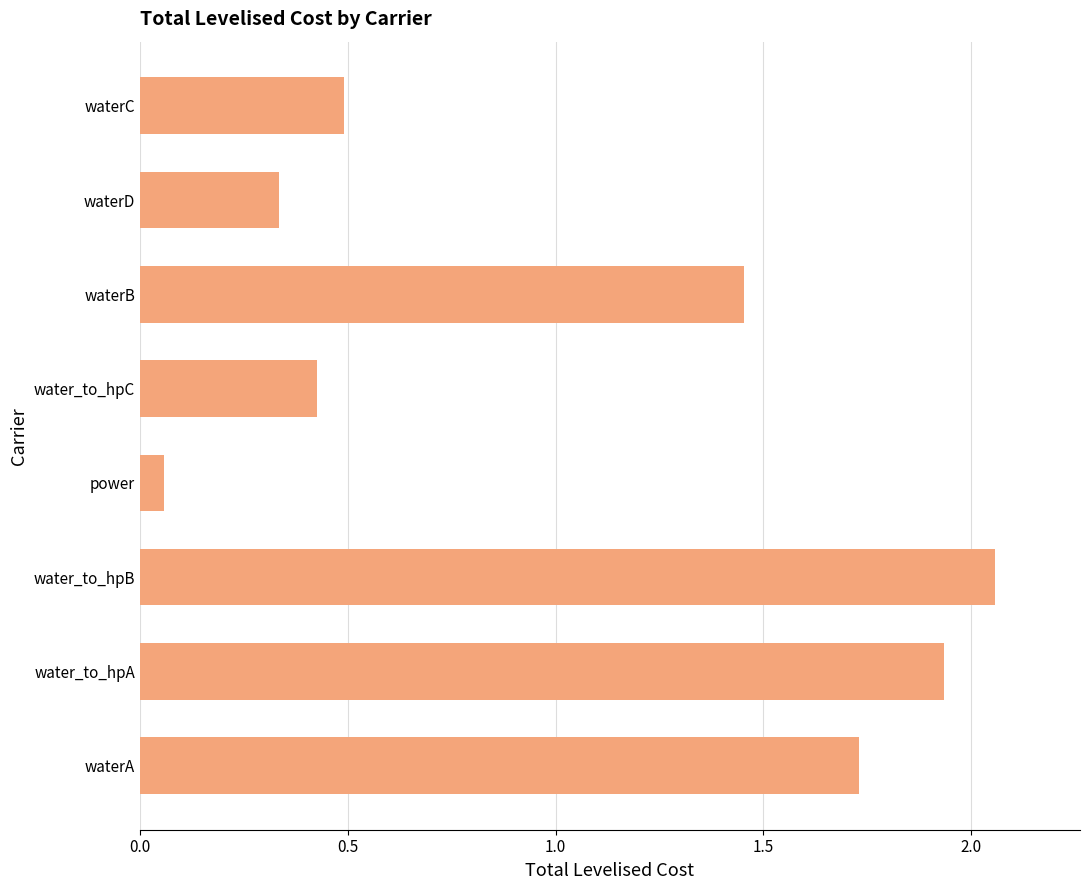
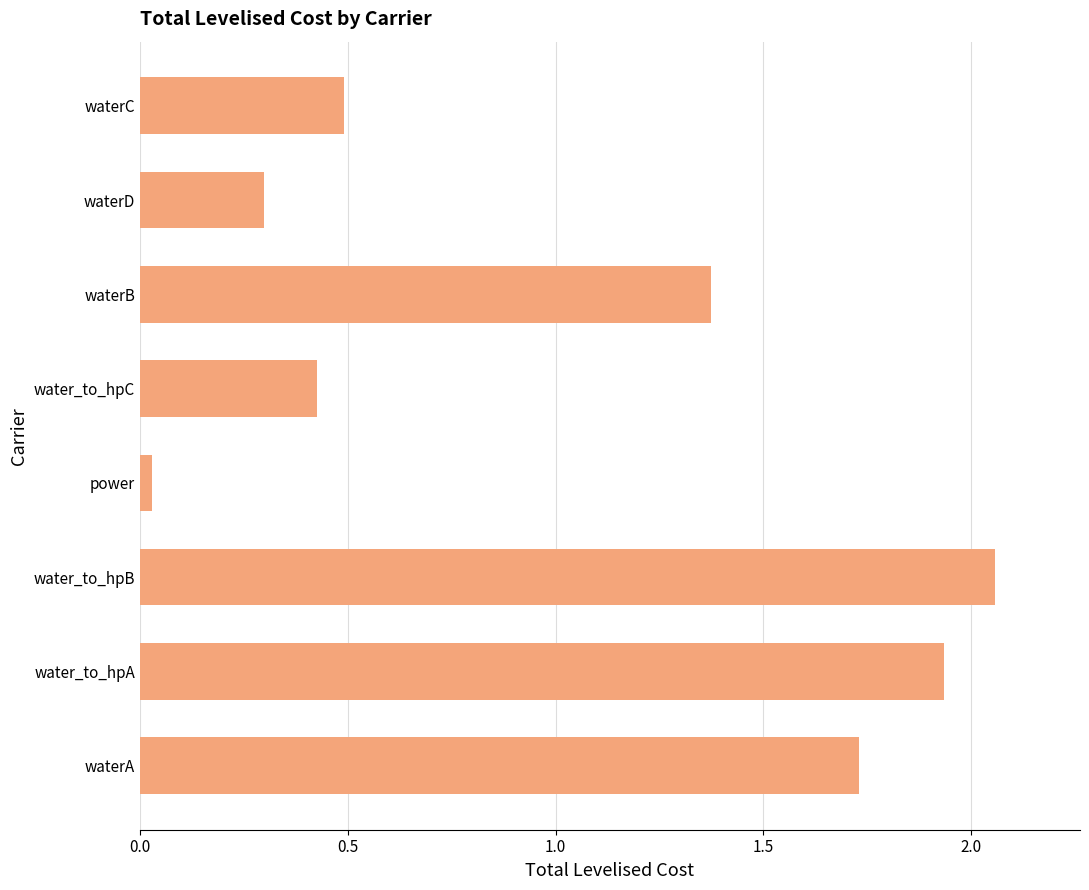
waterD: 0.34 -> 0.30
waterB: 1.45 -> 1.37
power: 0.06 -> 0.03
